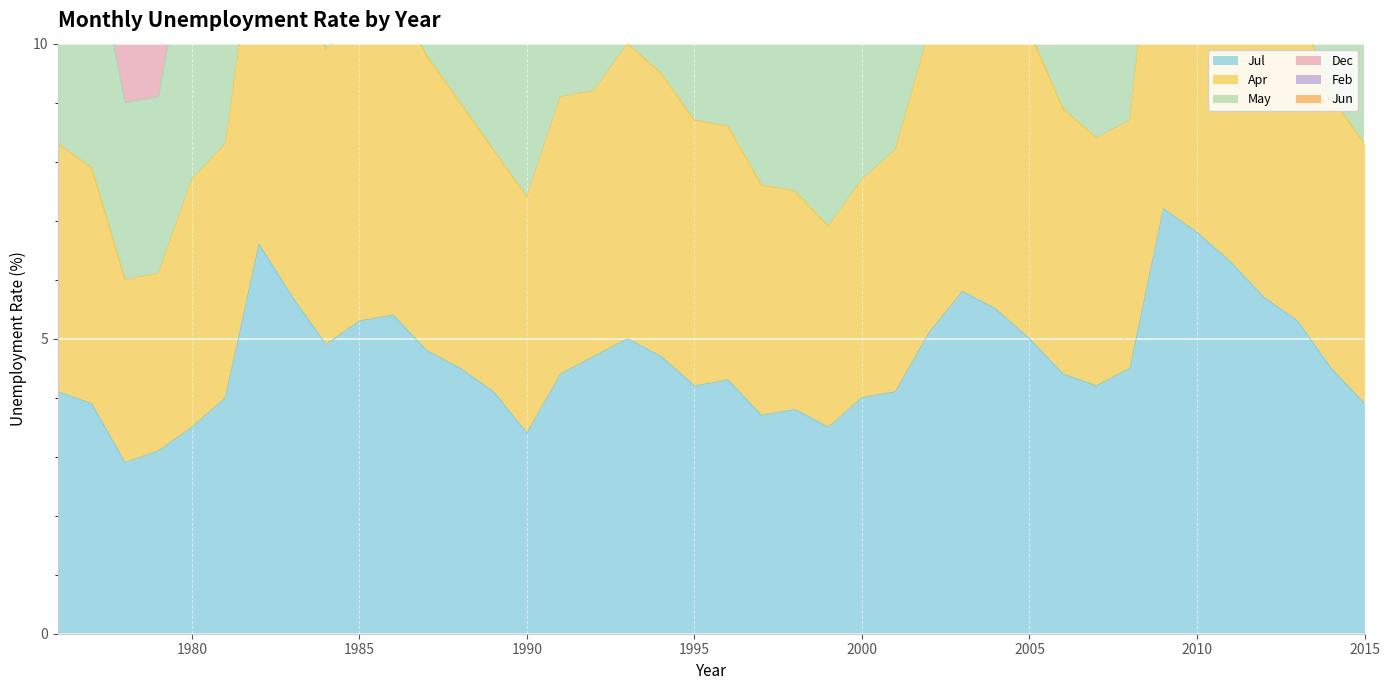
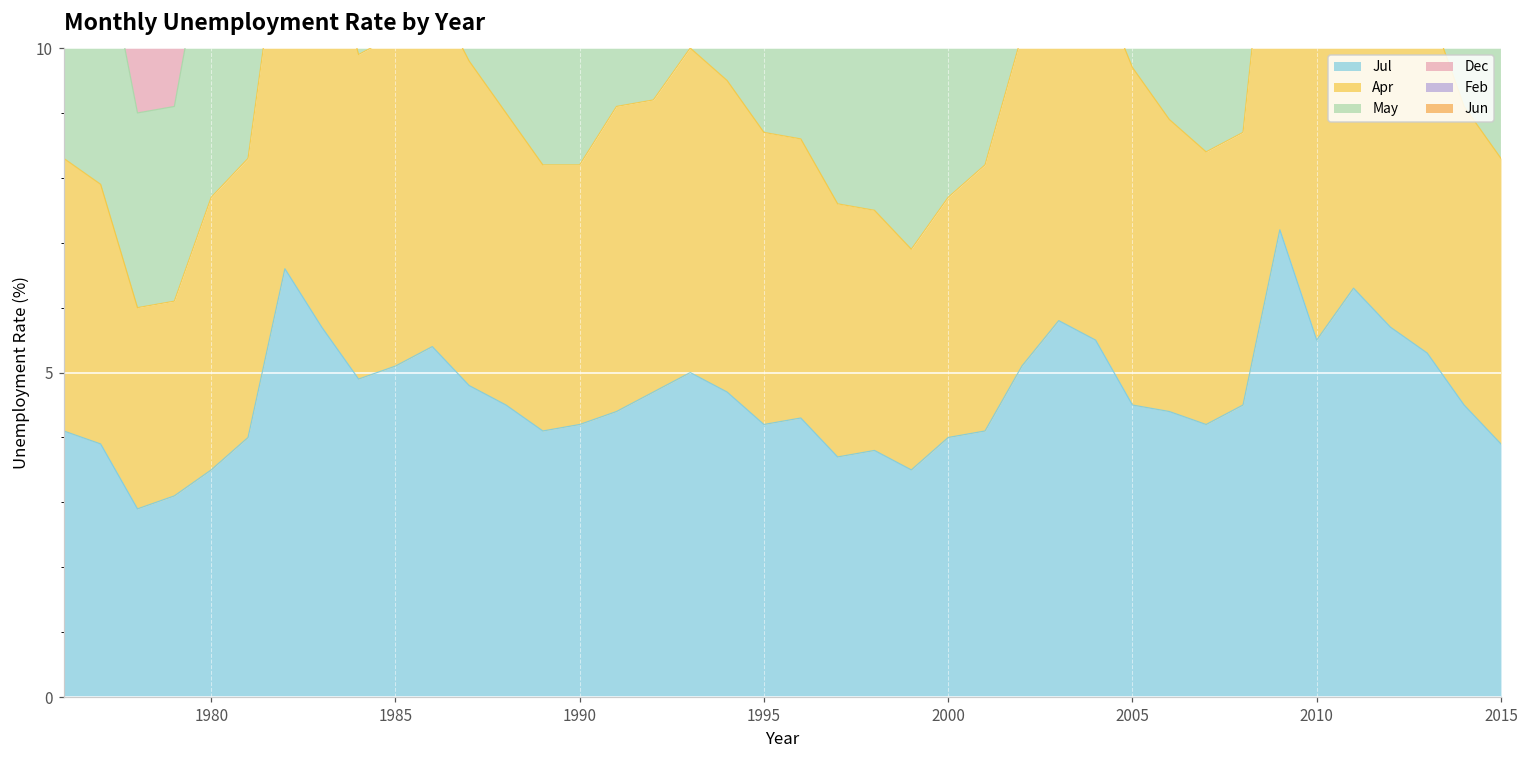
Jul, 1985: 5.3 -> 5.1
Jul, 1990: 3.4 -> 4.2
Jul, 2005: 5.0 -> 4.5
Jul, 2010: 6.8 -> 5.5
